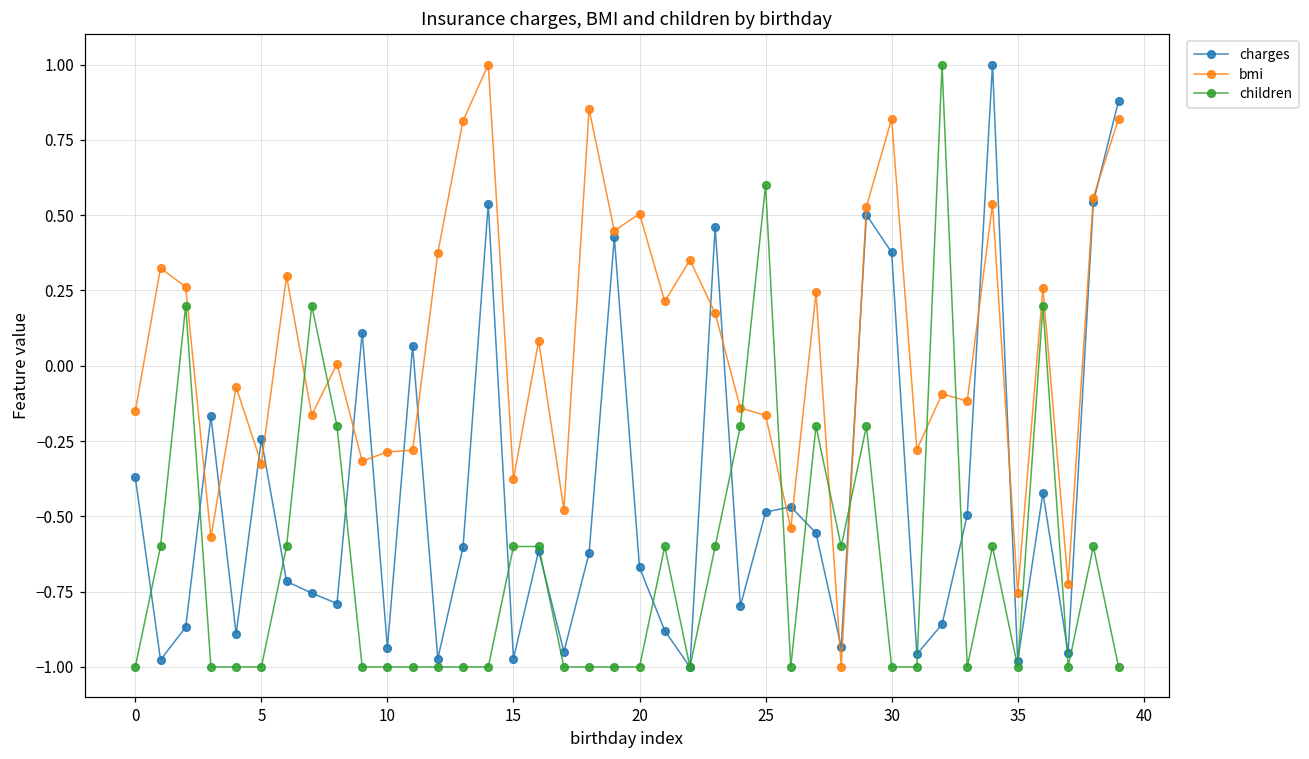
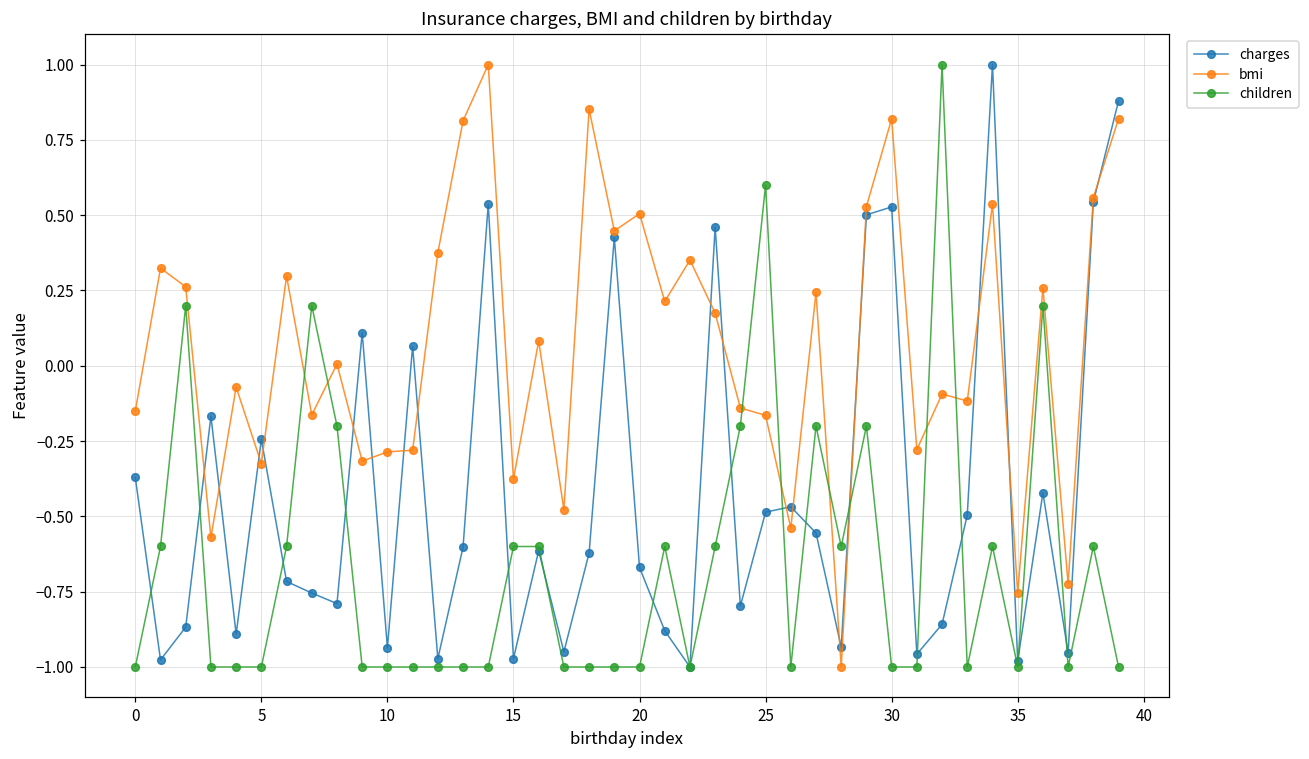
charges, 30: 0.38 -> 0.53
